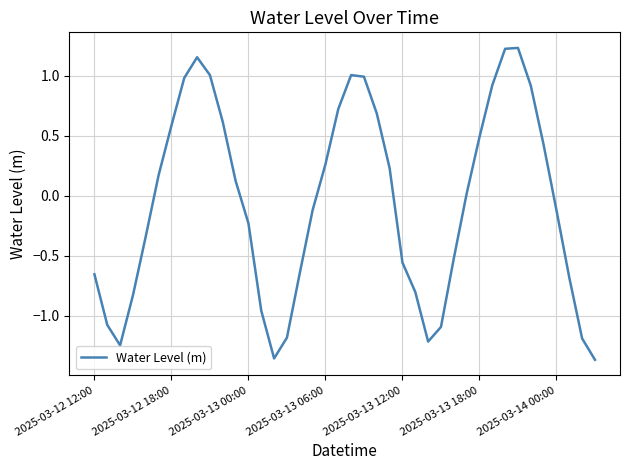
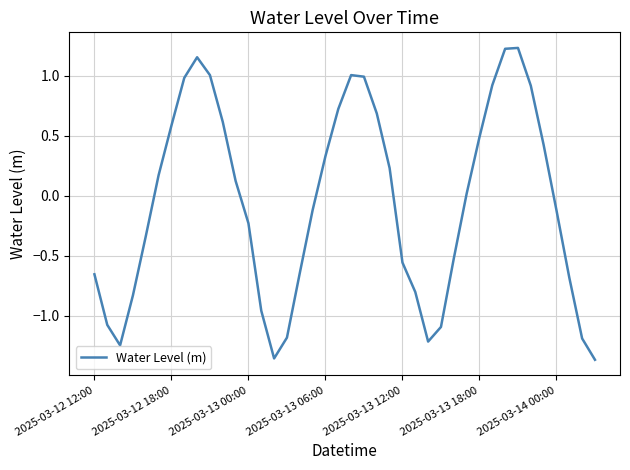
2025-03-13 06:00: 0.26 -> 0.33
